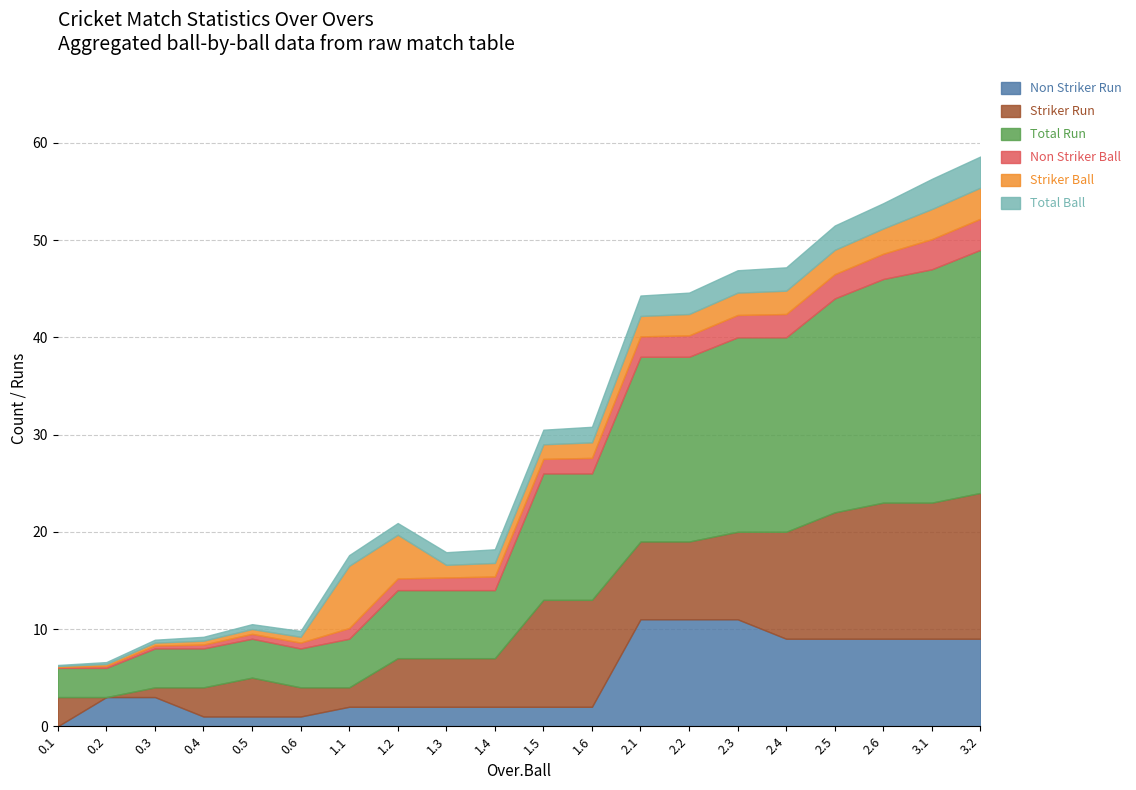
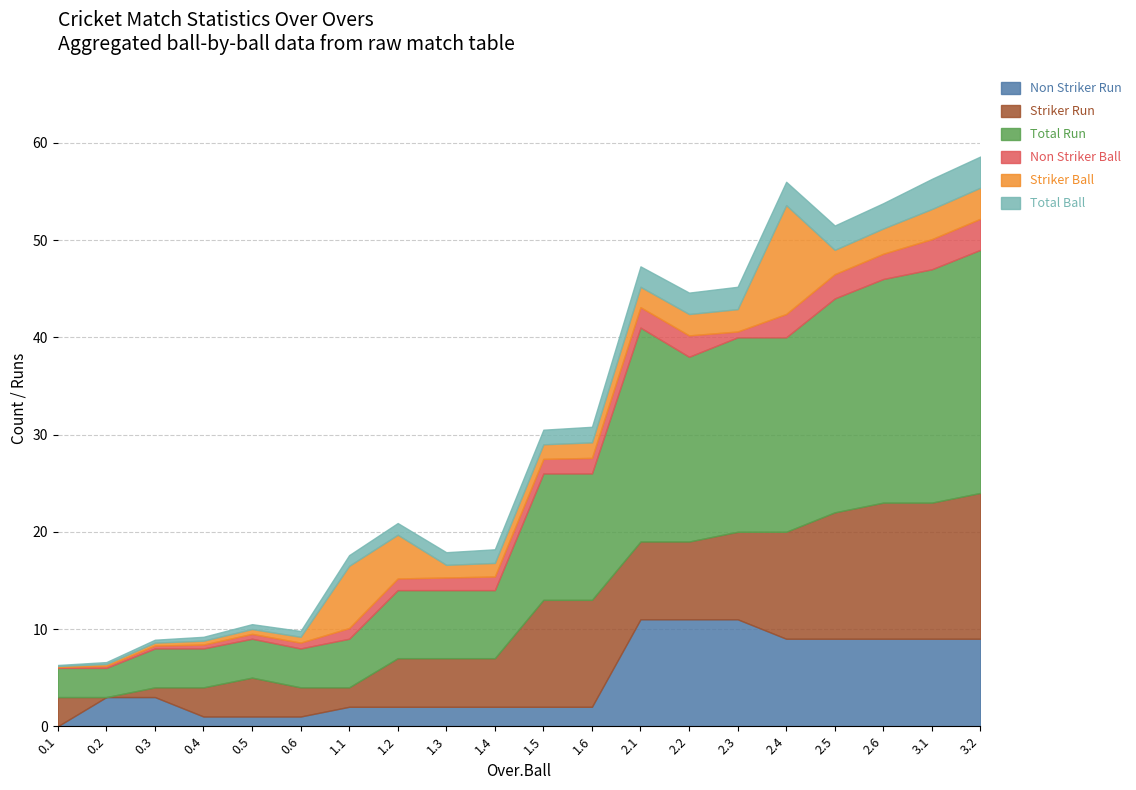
Total Run, 2.1: 19 -> 22
Non Striker Ball, 2.3: 2 -> 1
Striker Ball, 2.4: 2 -> 11
